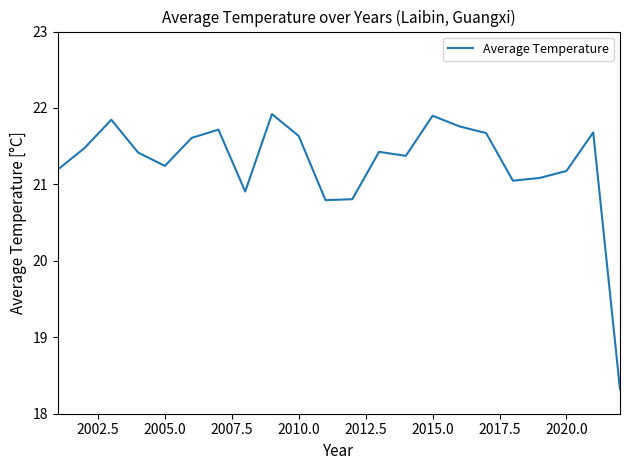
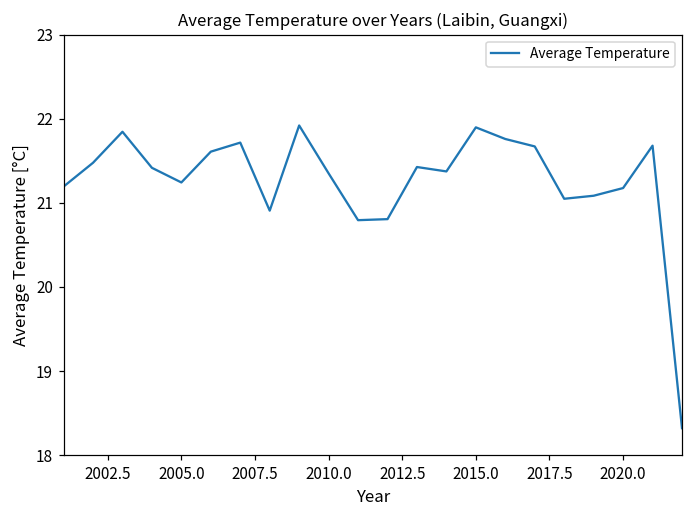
2010.0: 21.6 -> 21.4
